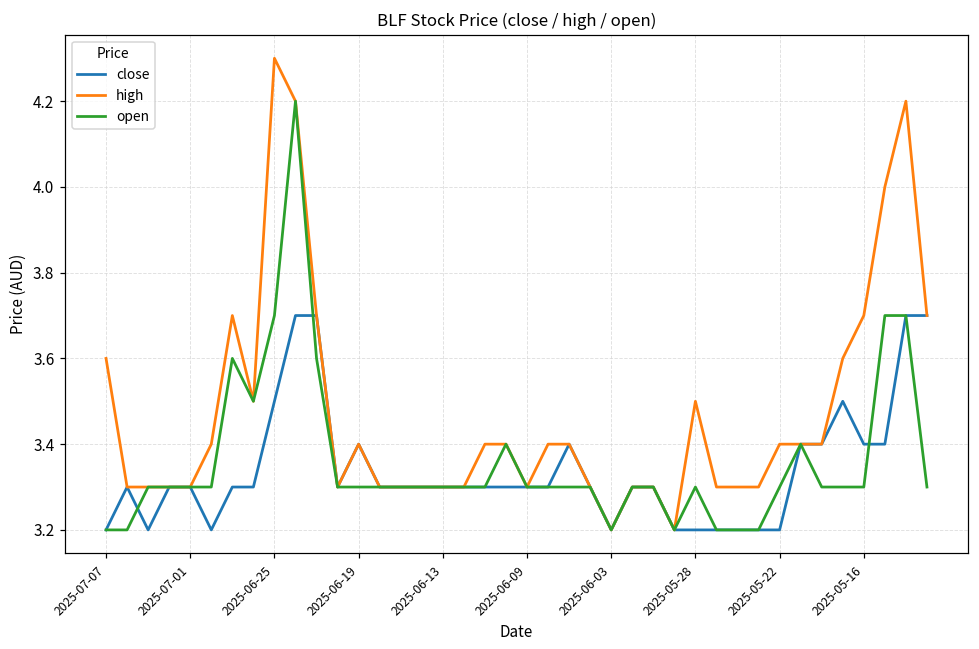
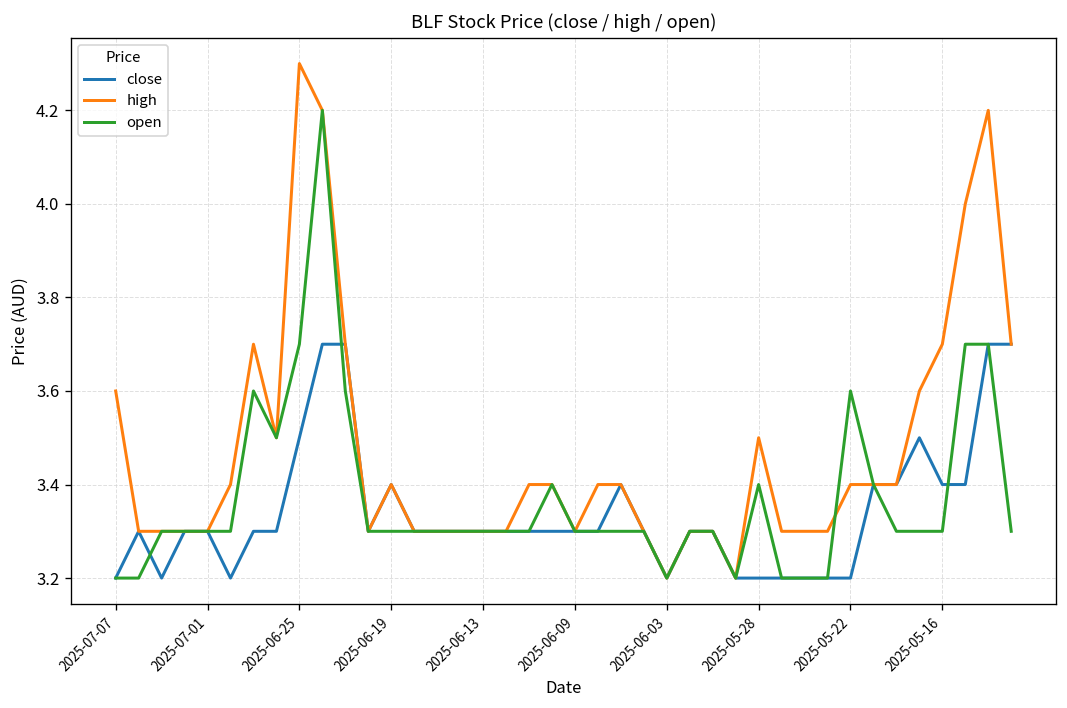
open, 2025-05-28: 3.3 -> 3.4
open, 2025-05-22: 3.3 -> 3.6
